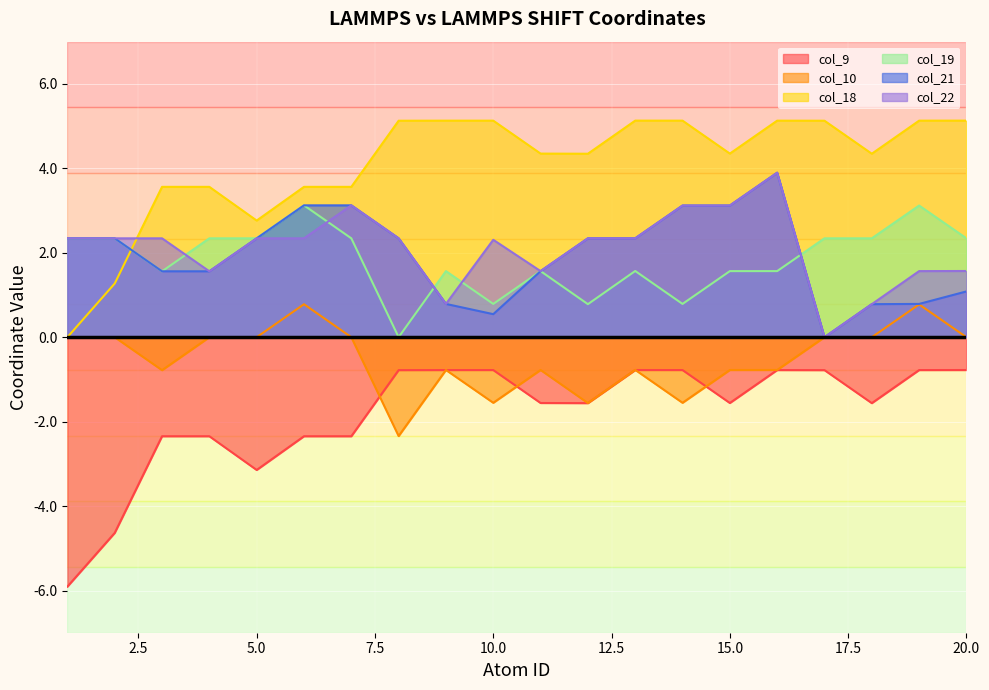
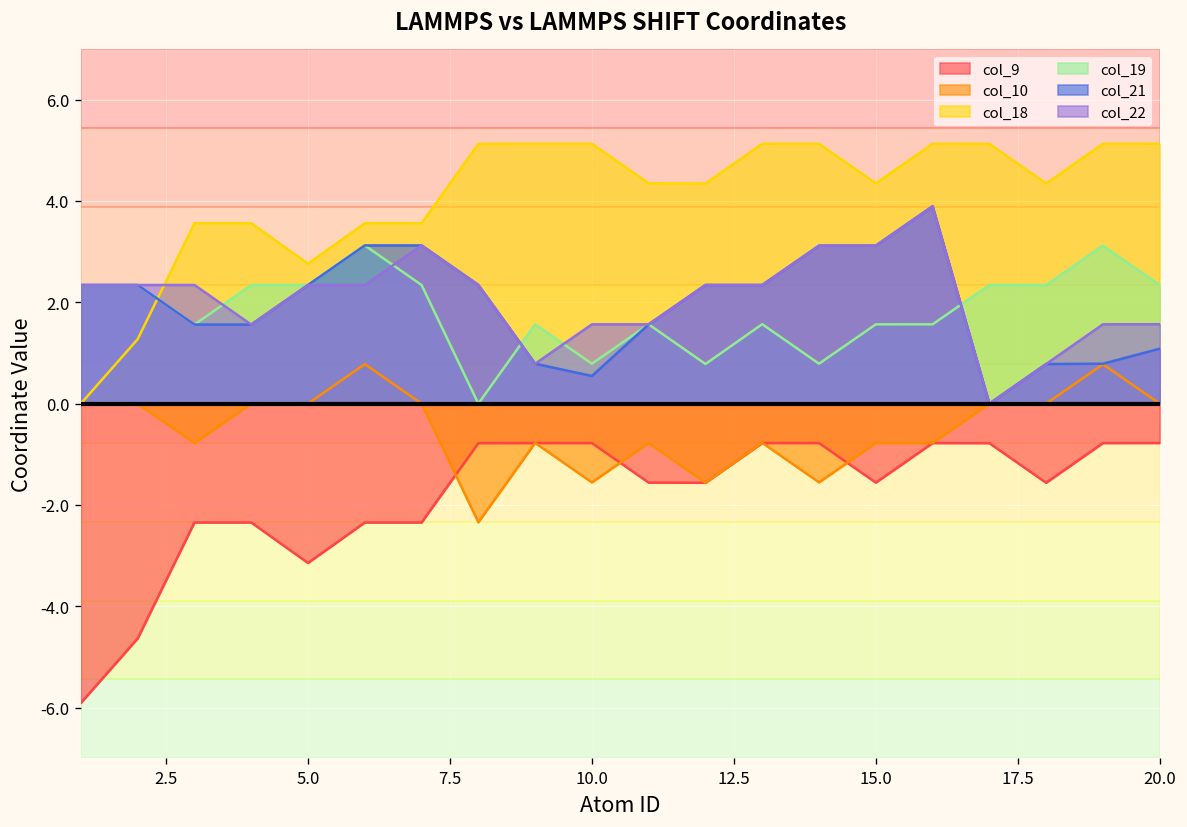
col_22, 10.0: 2.3 -> 1.6
